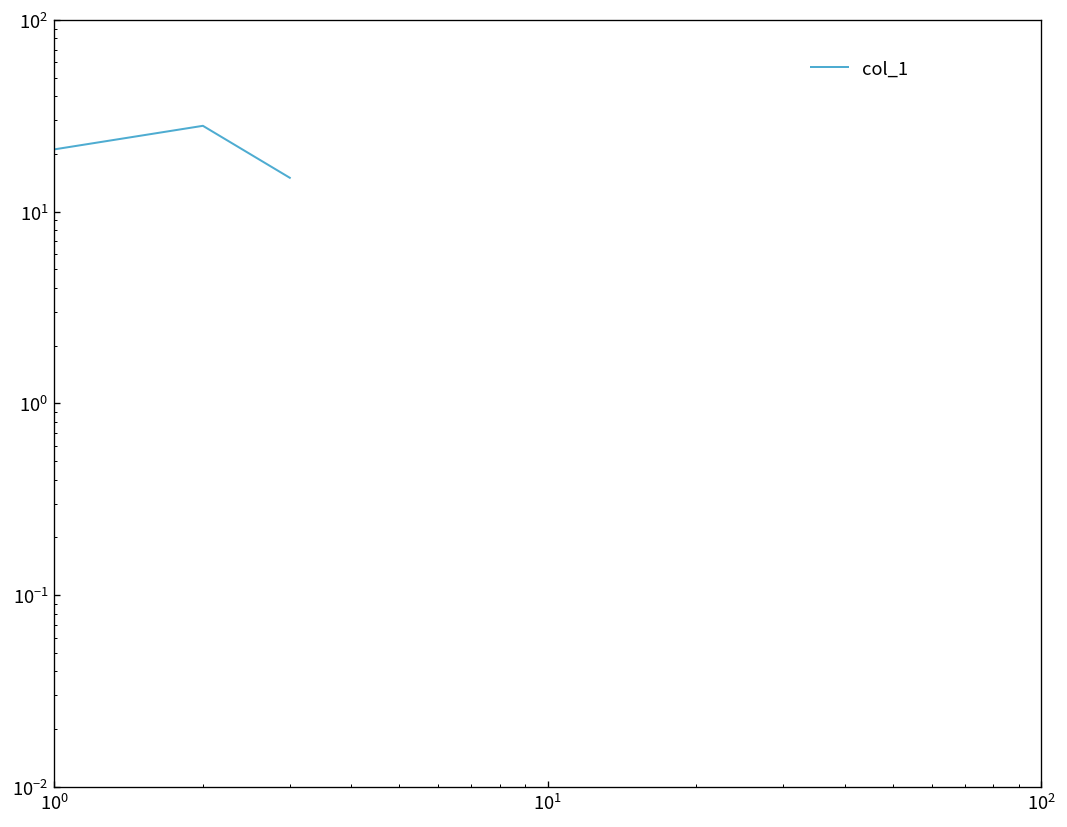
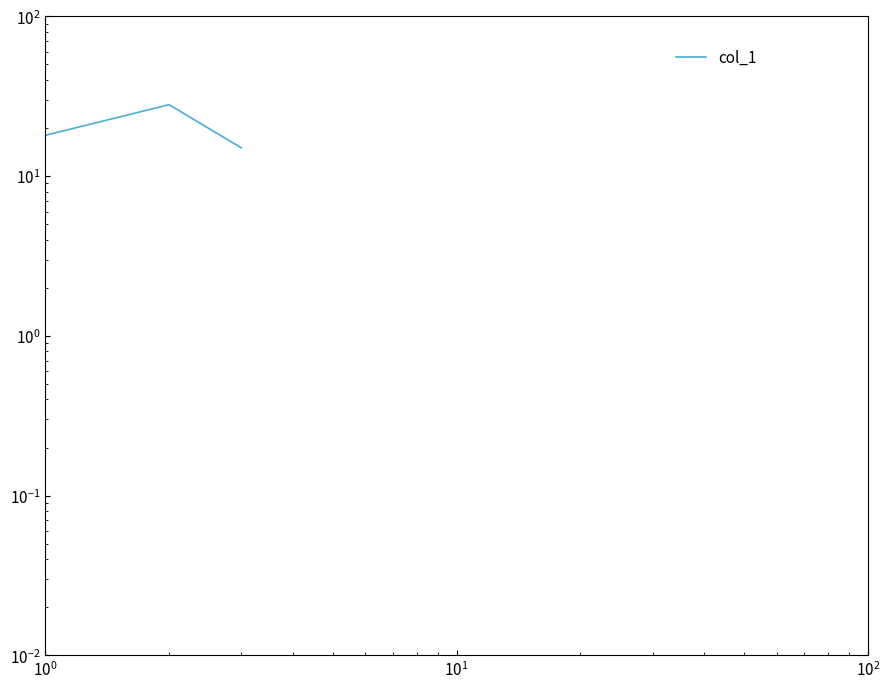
10^0: 21 -> 18
